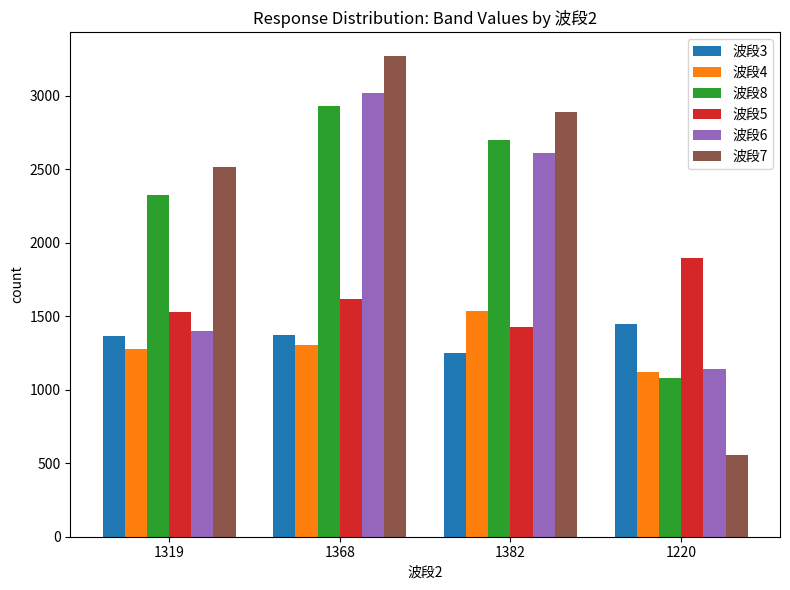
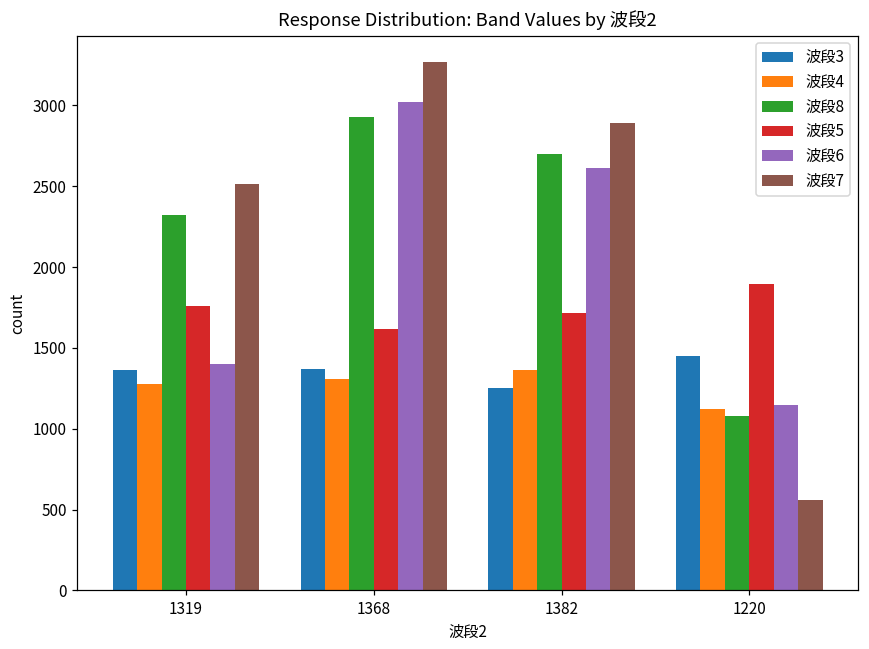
波段5, 1319: 1530 -> 1760
波段4, 1382: 1530 -> 1360
波段5, 1382: 1420 -> 1720
